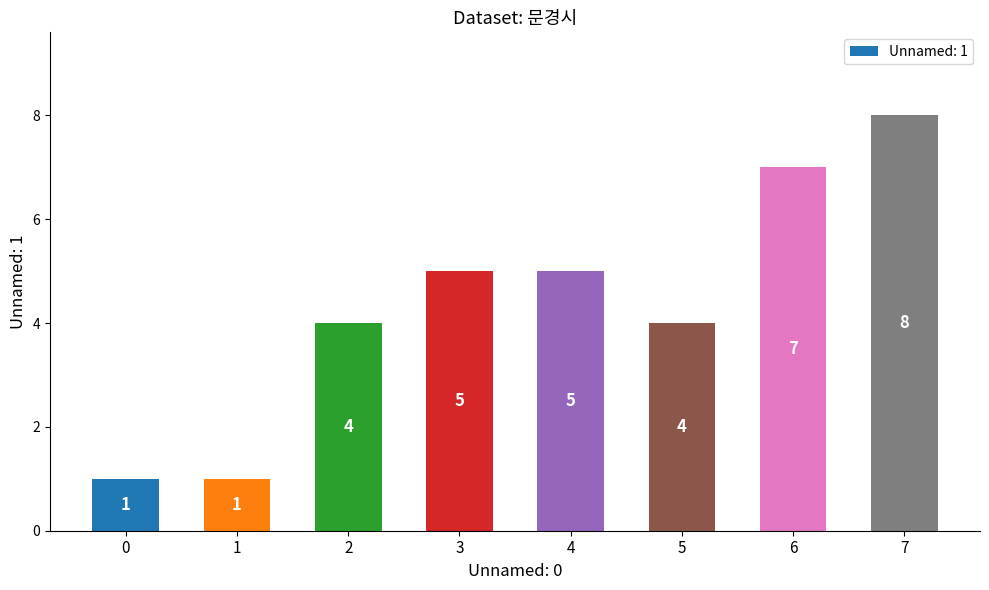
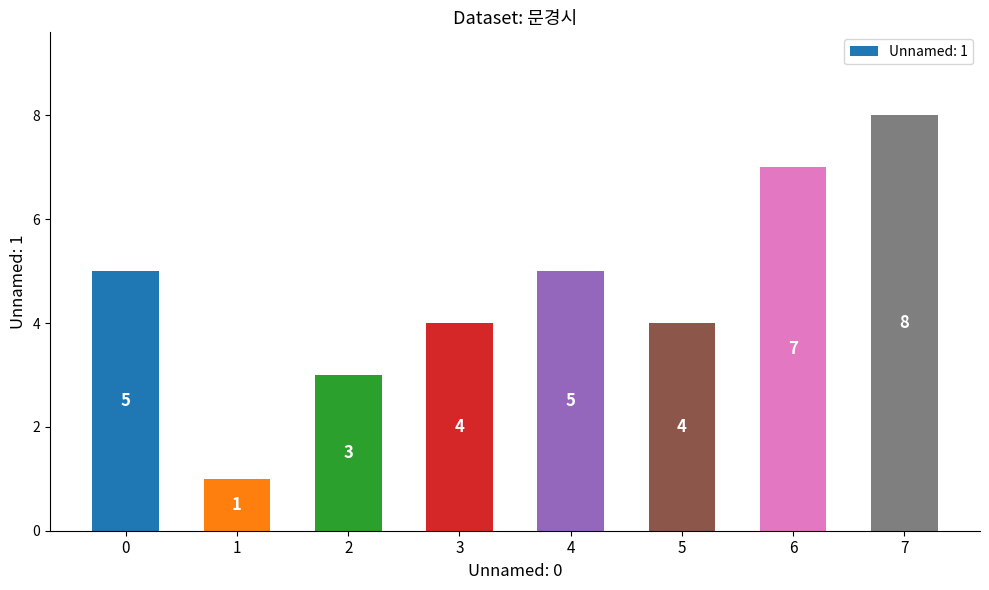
0: 1 -> 5
2: 4 -> 3
3: 5 -> 4
